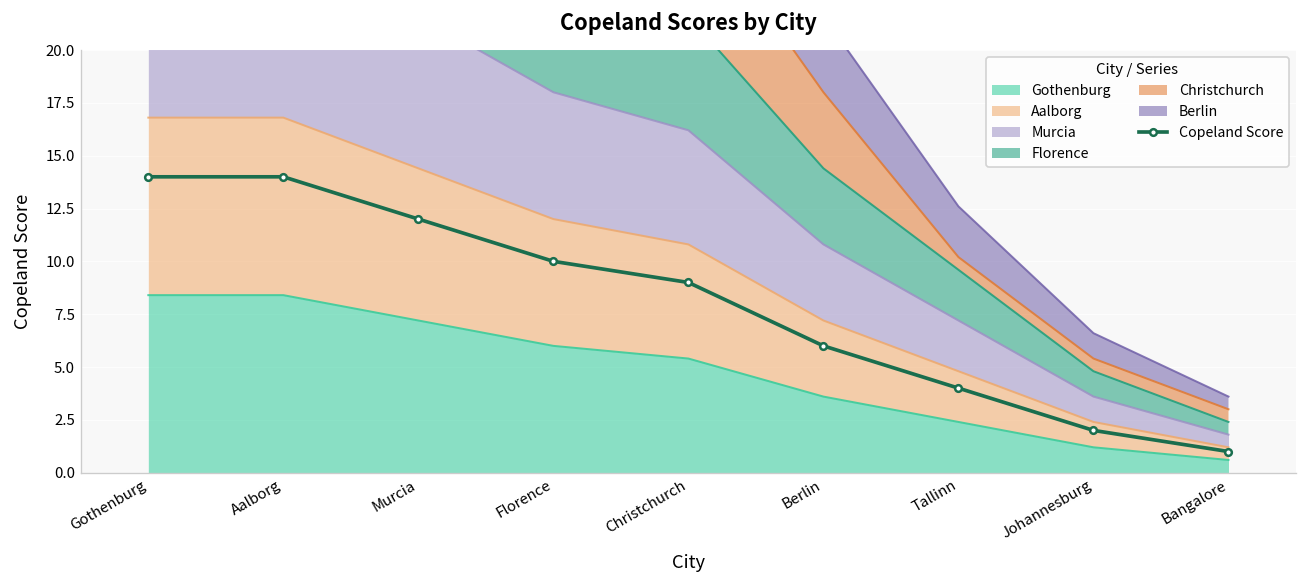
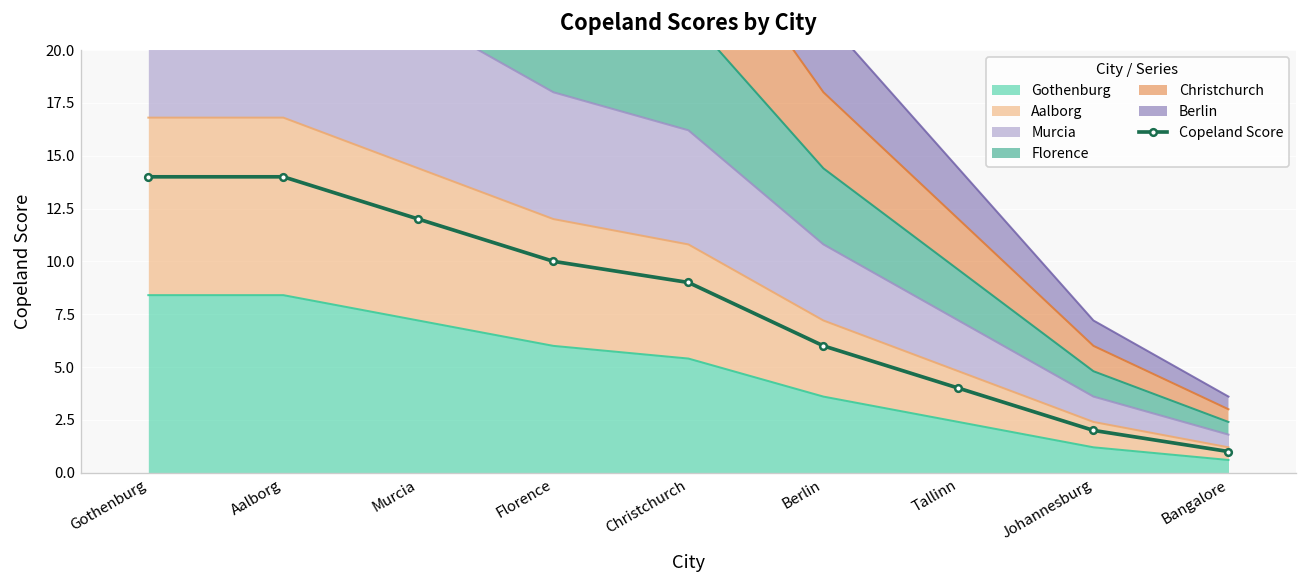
Christchurch, Tallinn: 0.6 -> 2.4
Christchurch, Johannesburg: 0.6 -> 1.2
